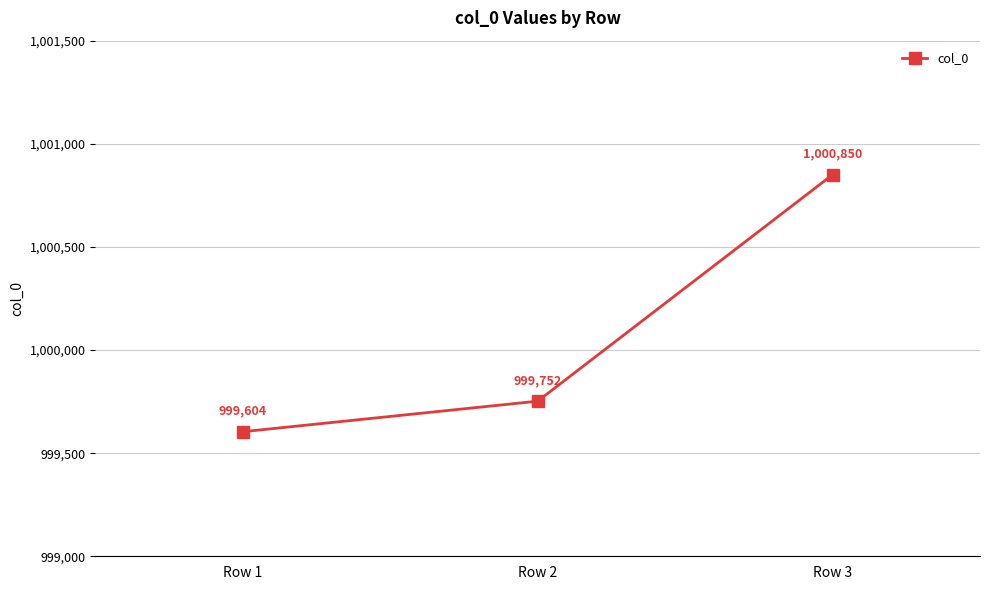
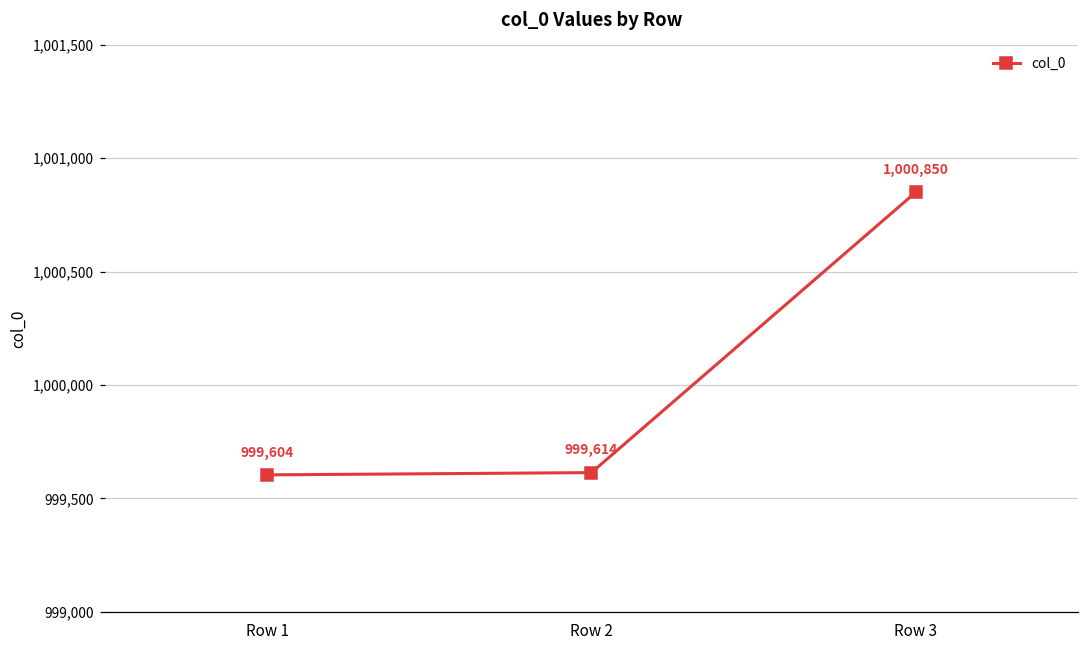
Row 2: 999,752 -> 999,614
